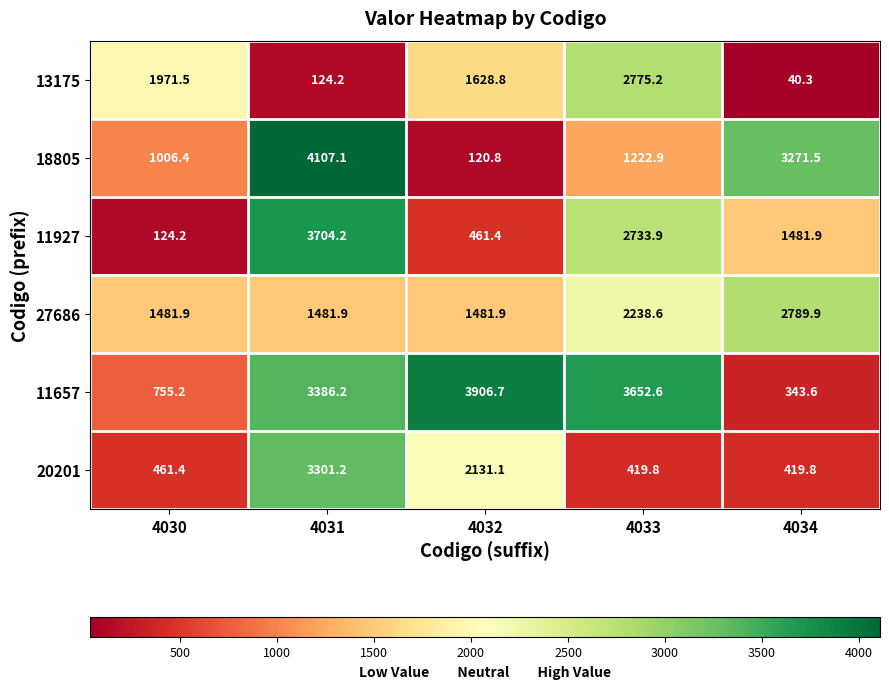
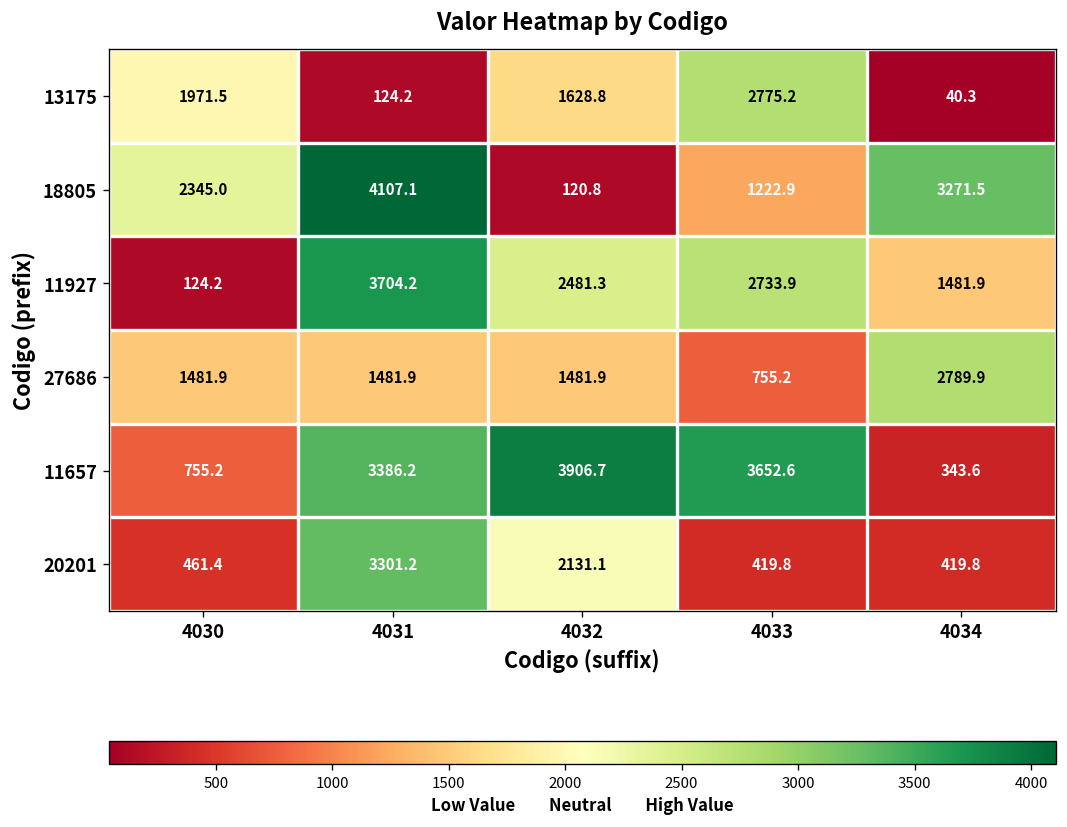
18805, 4030: 1006.4 -> 2345.0
11927, 4032: 461.4 -> 2481.3
27686, 4033: 2238.6 -> 755.2
